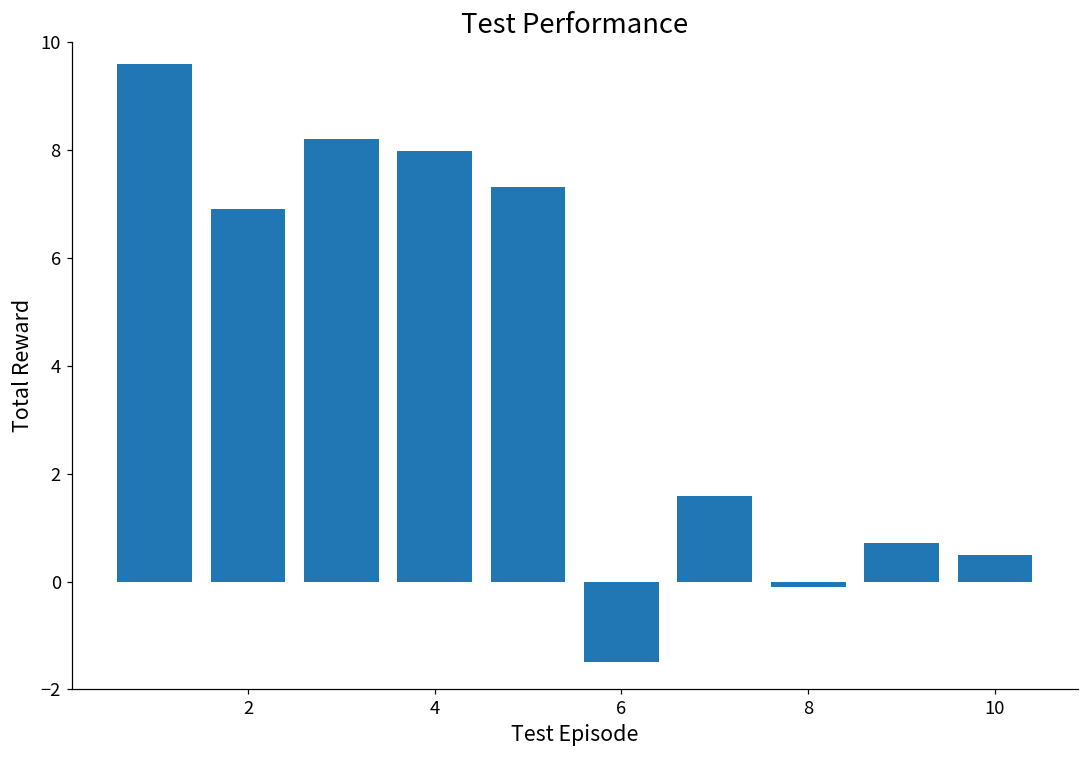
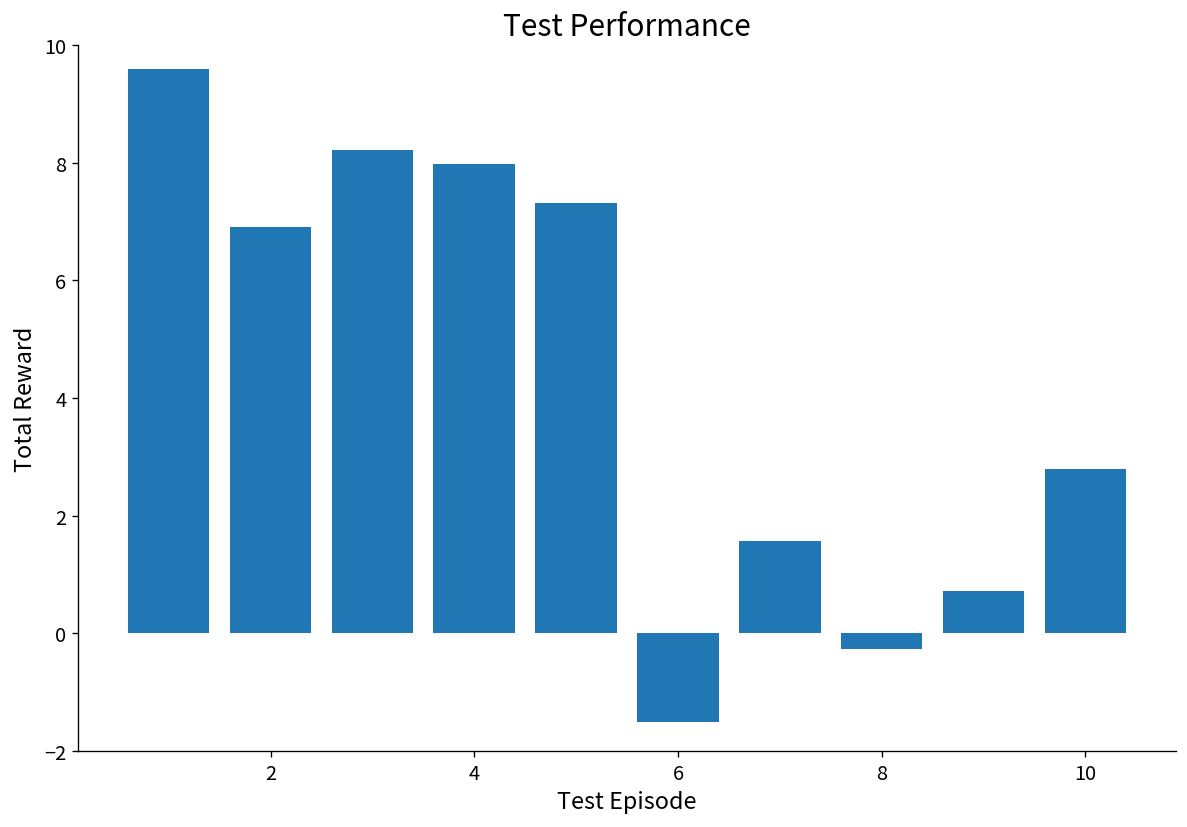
8: -0.1 -> -0.3
10: 0.5 -> 2.8
